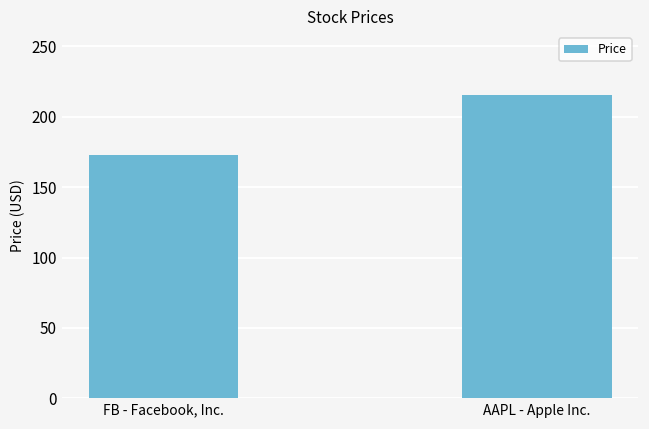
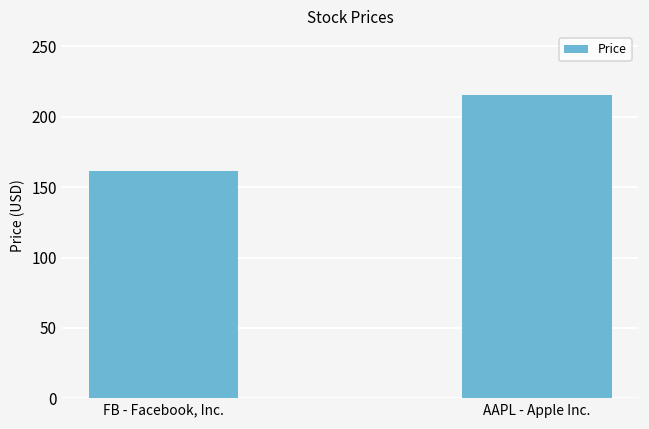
FB - Facebook, Inc.: 173 -> 162
